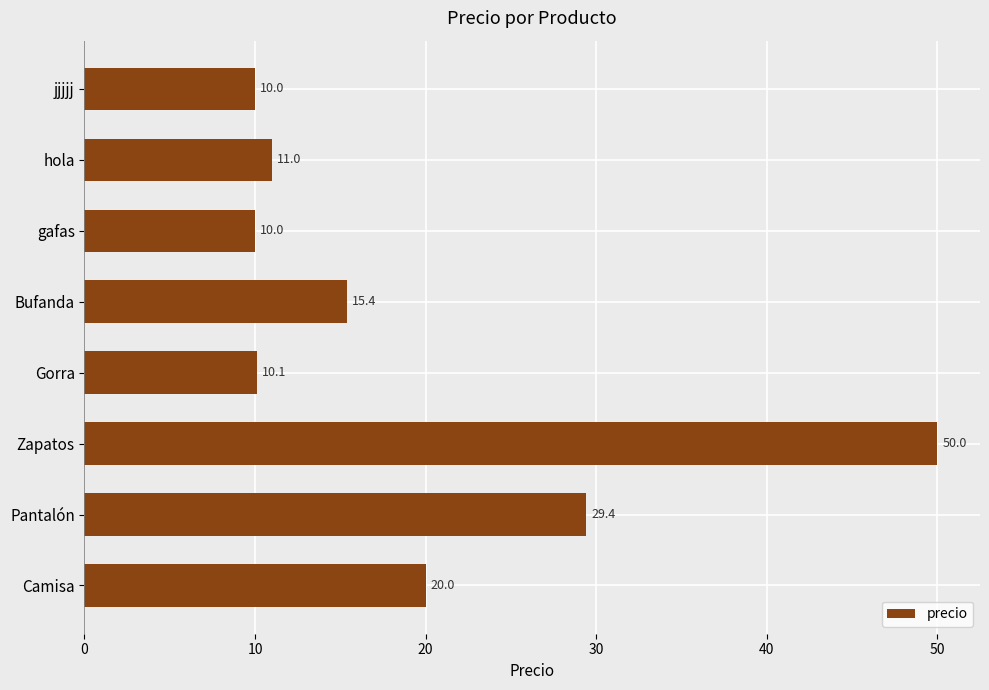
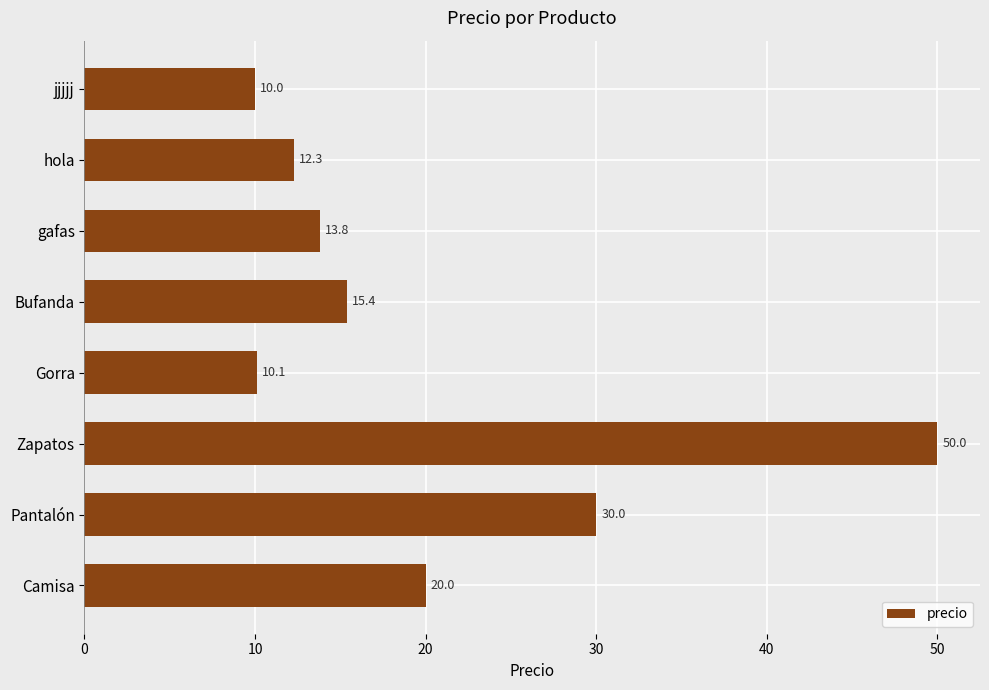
hola: 11.0 -> 12.3
gafas: 10.0 -> 13.8
Pantalón: 29.4 -> 30.0
